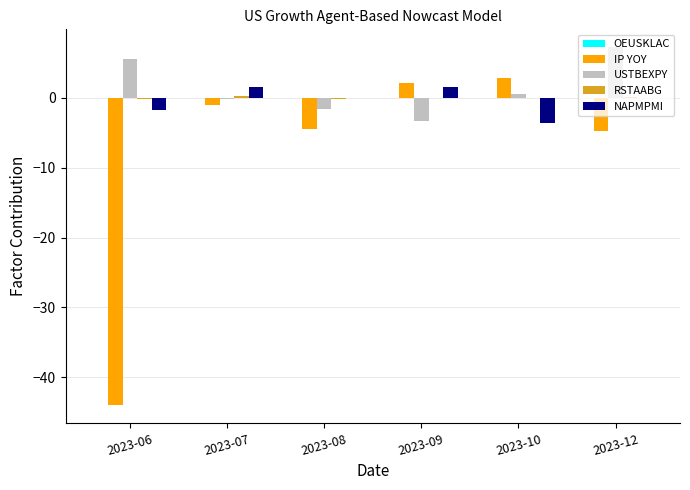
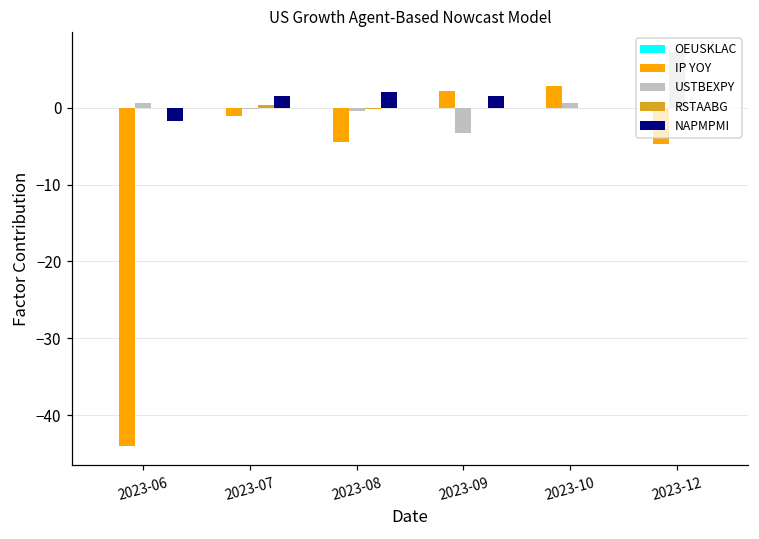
USTBEXPY, 2023-06: 6 -> 1
USTBEXPY, 2023-08: -2 -> 0
NAPMPMI, 2023-08: 0 -> 2
NAPMPMI, 2023-10: -4 -> 0
